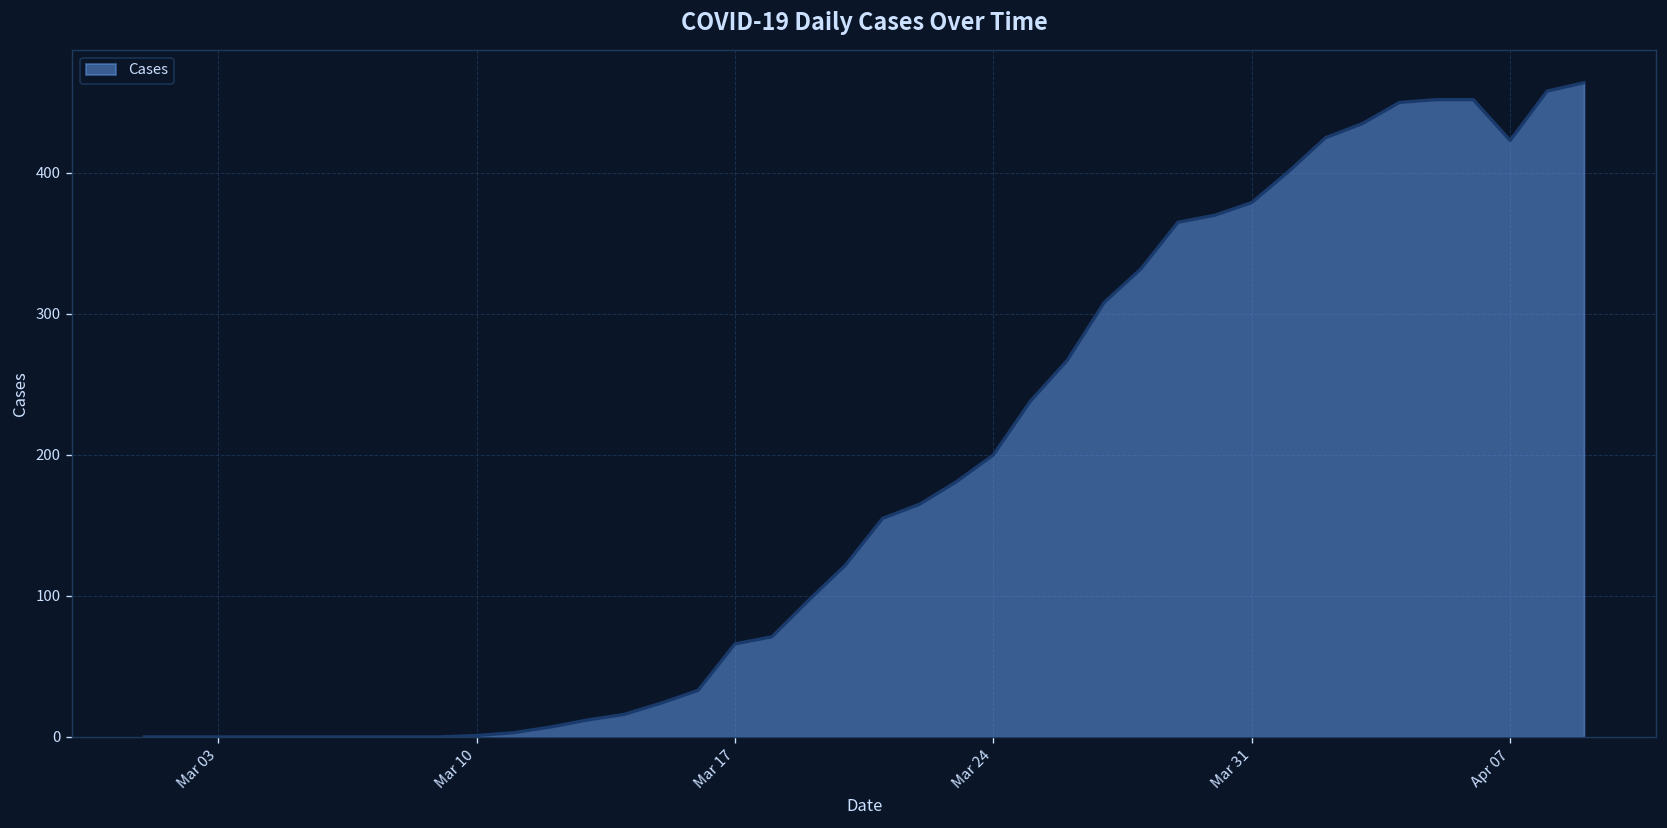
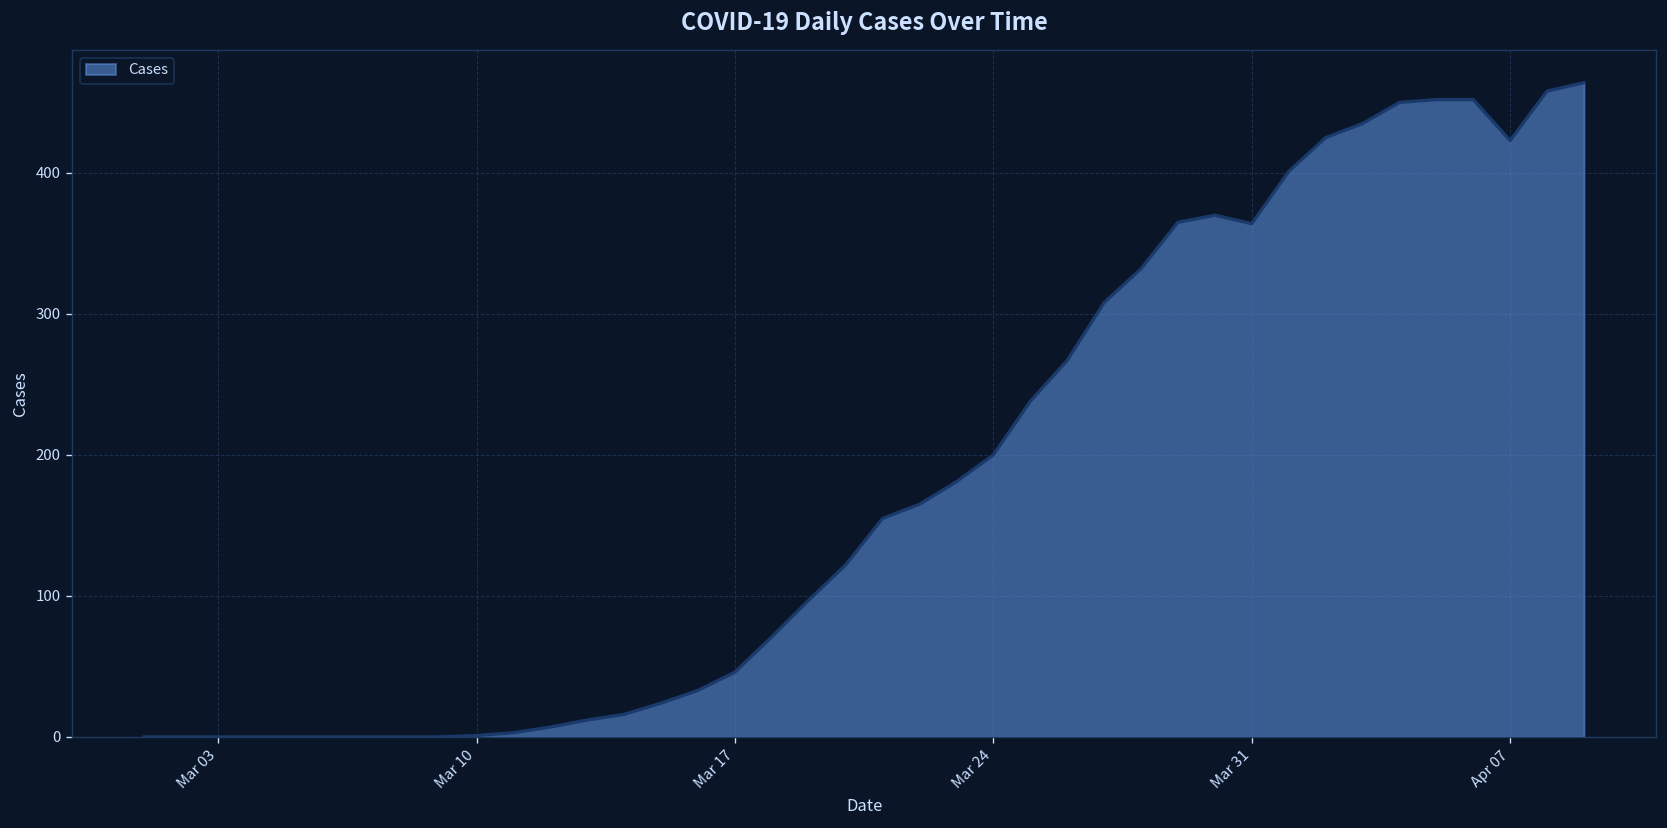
Mar 17: 66 -> 46
Mar 31: 379 -> 364
